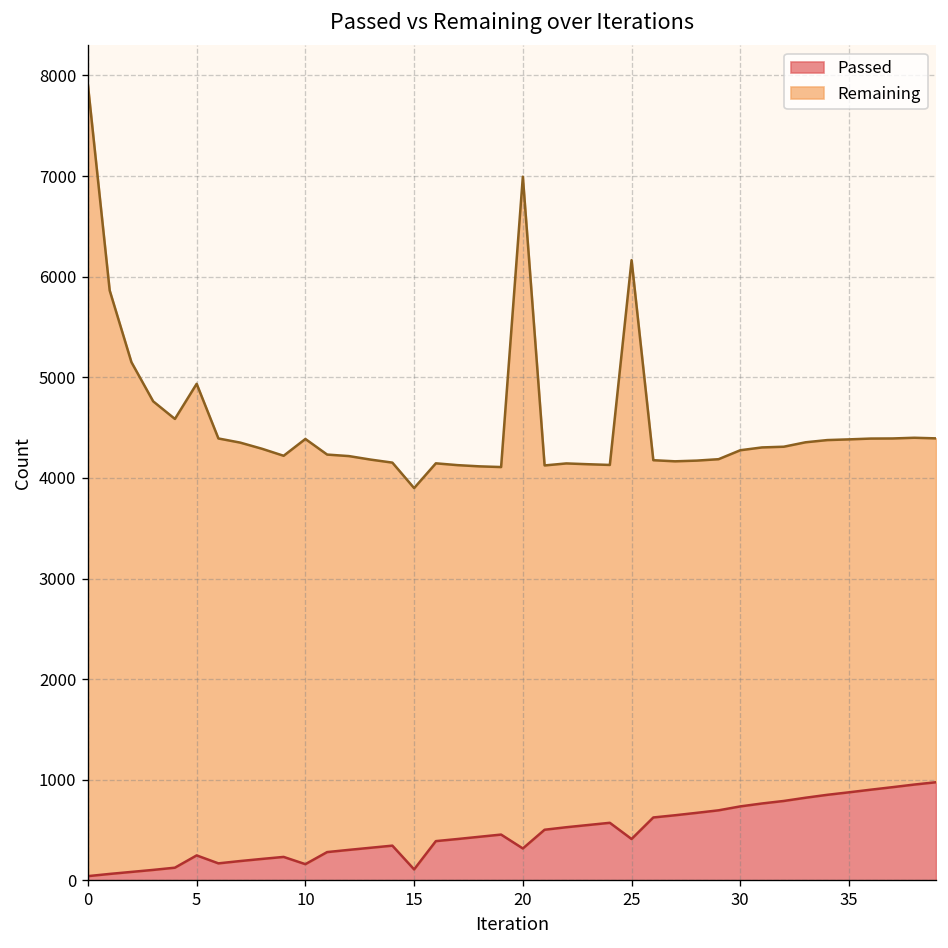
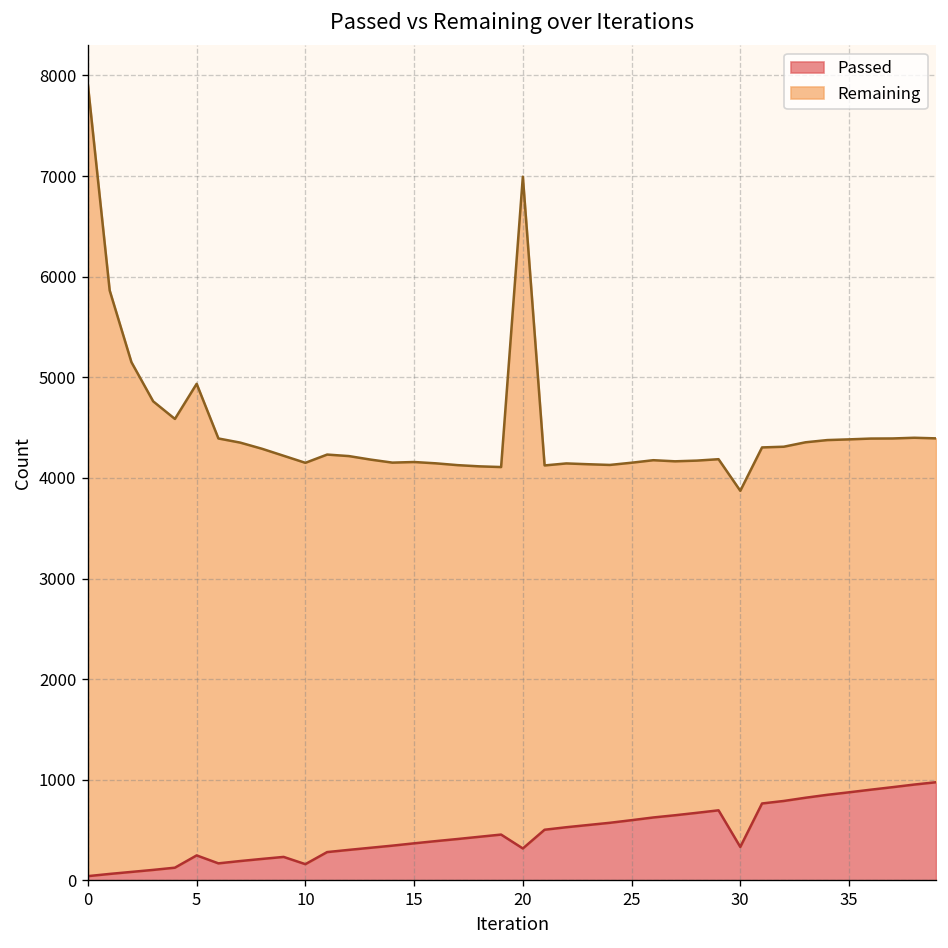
Remaining, 10: 4200 -> 4000
Passed, 15: 100 -> 400
Passed, 25: 400 -> 600
Remaining, 25: 5800 -> 3600
Passed, 30: 700 -> 300
